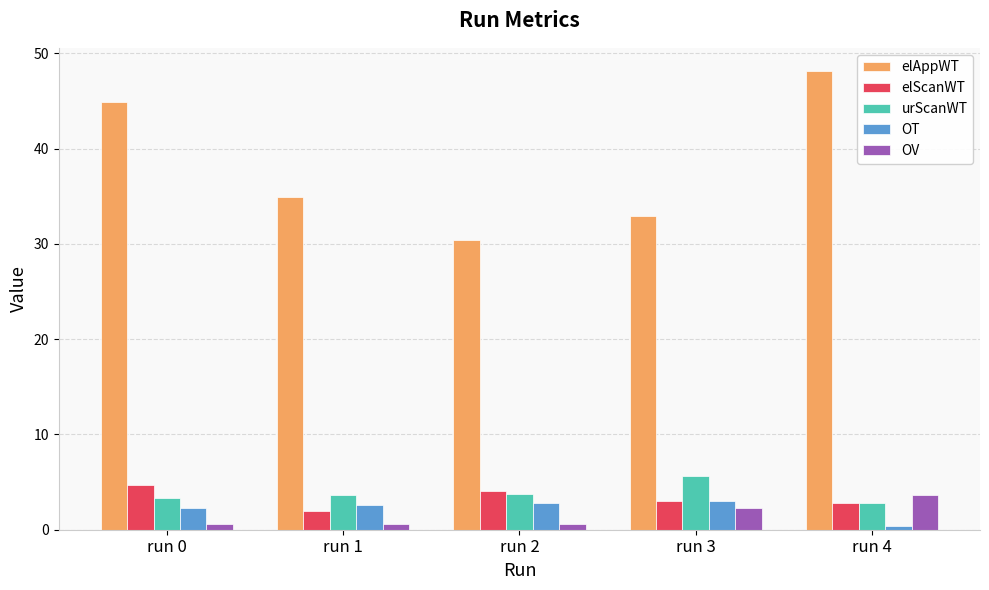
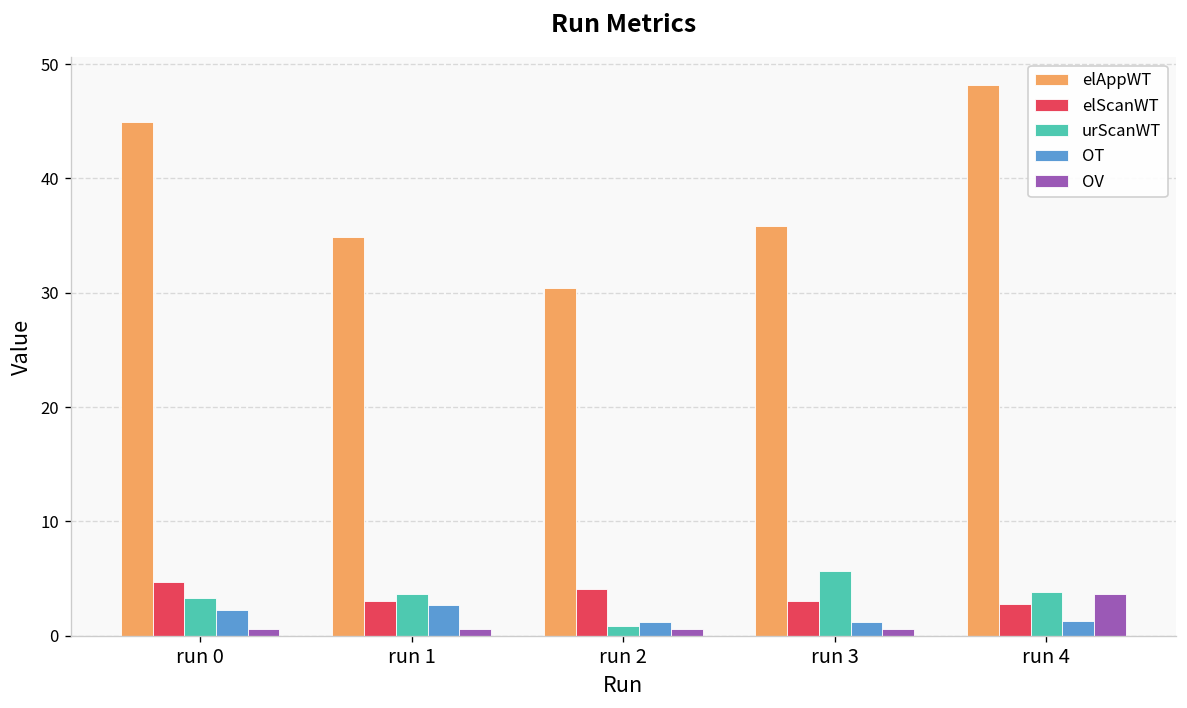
elScanWT, run 1: 2 -> 3
urScanWT, run 2: 4 -> 1
OT, run 2: 3 -> 1
elAppWT, run 3: 33 -> 36
OT, run 3: 3 -> 1
OV, run 3: 2 -> 1
urScanWT, run 4: 3 -> 4
OT, run 4: 0 -> 1
